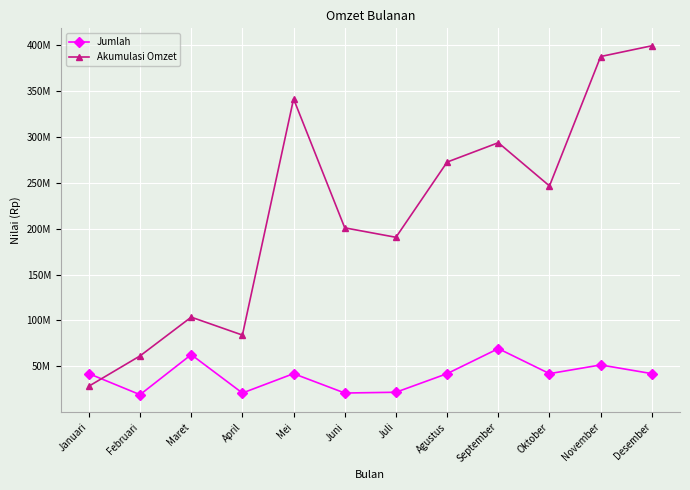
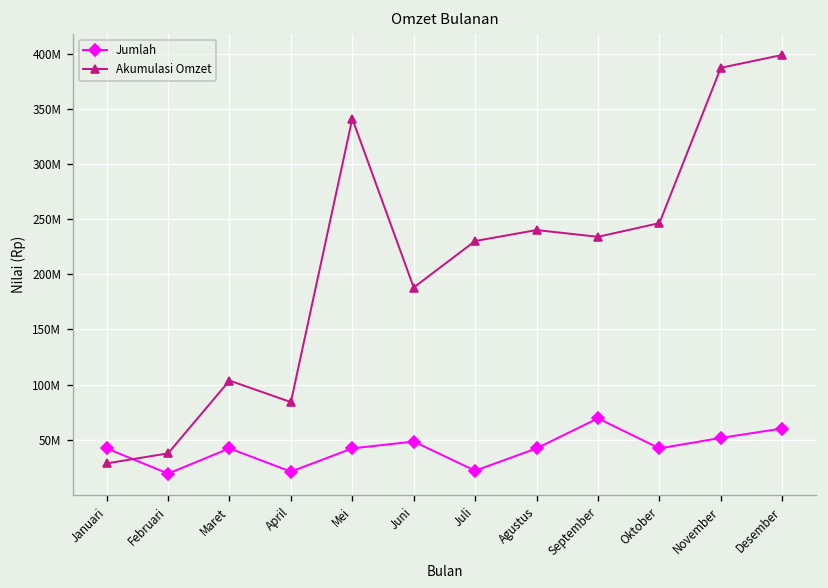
Akumulasi Omzet, Februari: 60000000 -> 40000000
Jumlah, Maret: 60000000 -> 40000000
Jumlah, Juni: 20000000 -> 50000000
Akumulasi Omzet, Juni: 200000000 -> 190000000
Akumulasi Omzet, Juli: 190000000 -> 230000000
Akumulasi Omzet, Agustus: 270000000 -> 240000000
Akumulasi Omzet, September: 290000000 -> 230000000
Jumlah, Desember: 40000000 -> 60000000
